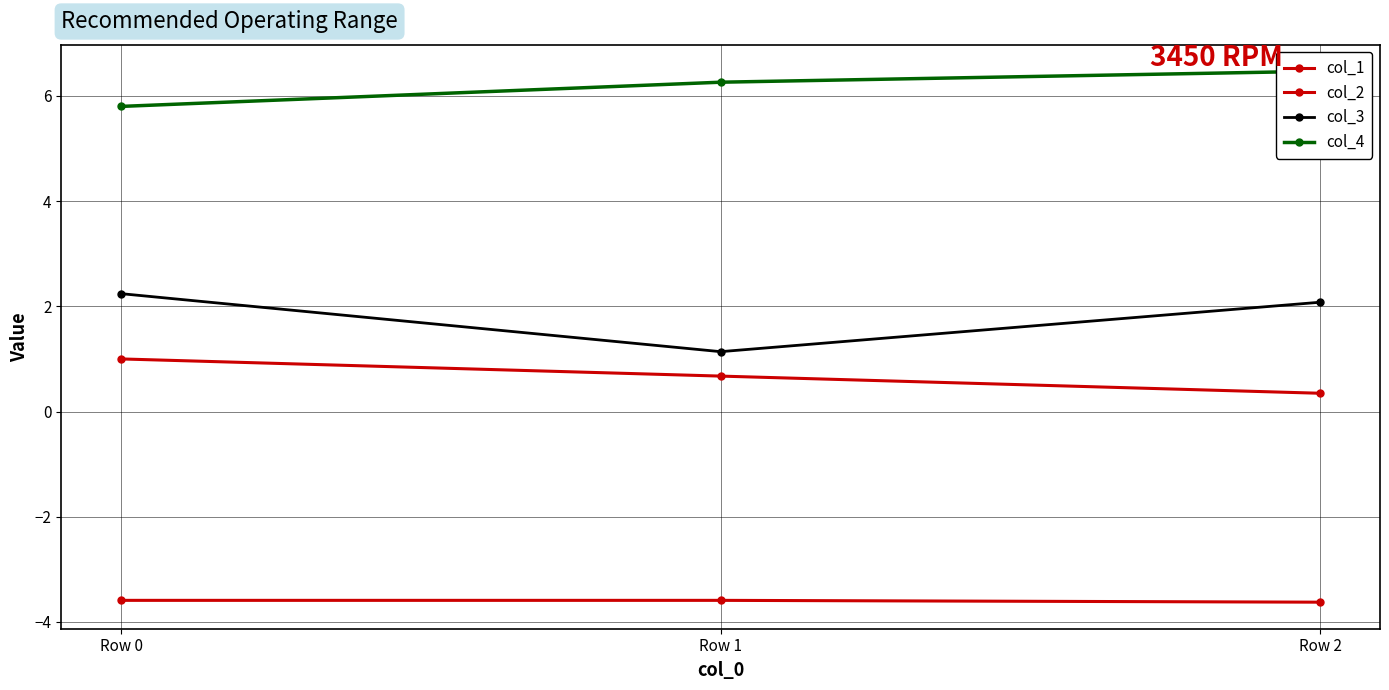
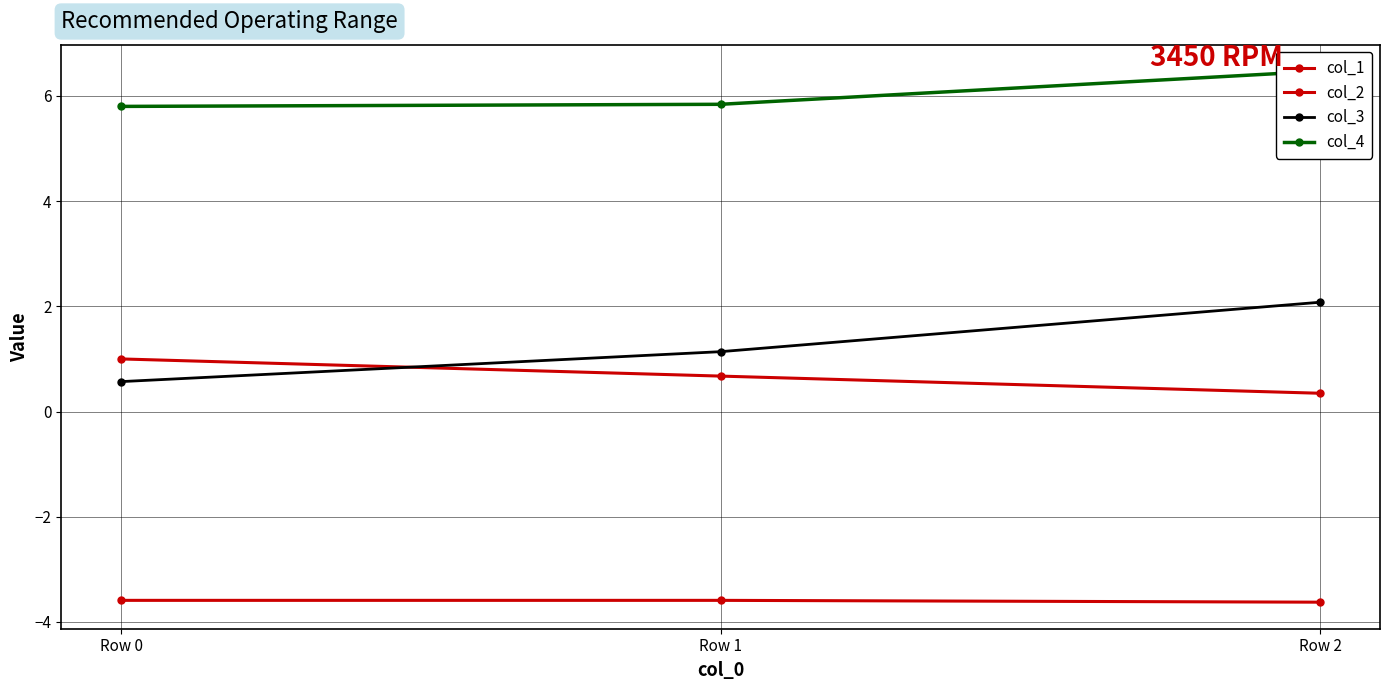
col_3, Row 0: 2.2 -> 0.6
col_4, Row 1: 6.3 -> 5.8
